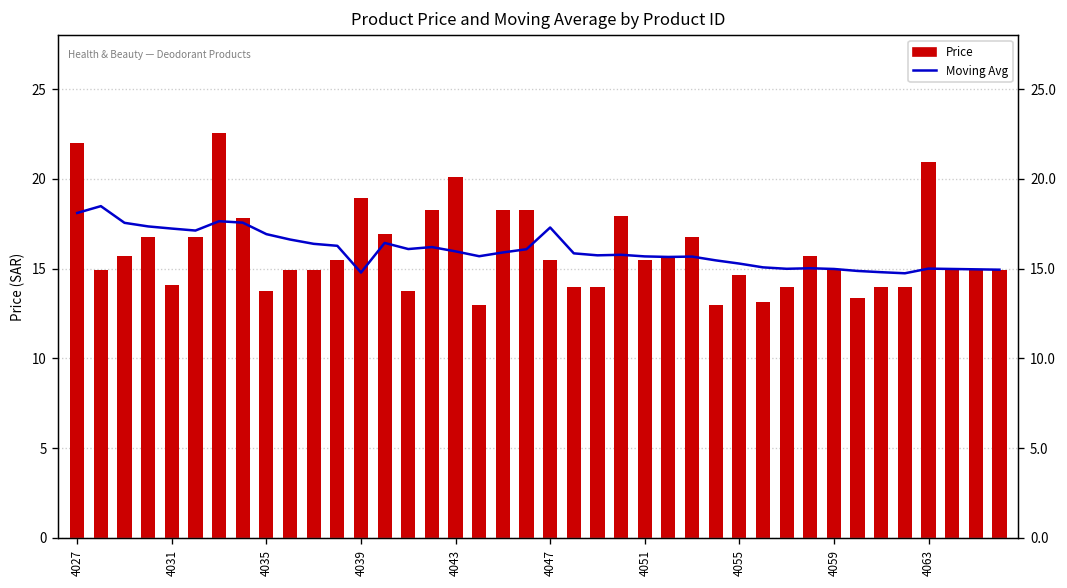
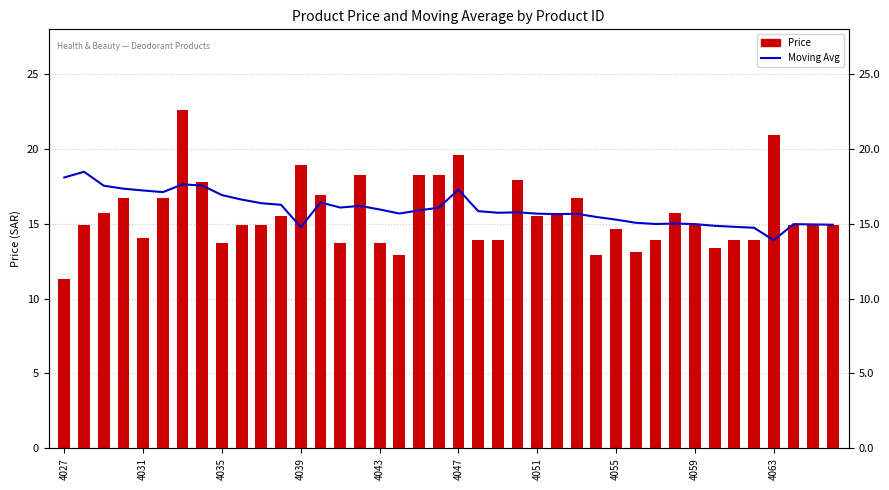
Price, 4027: 22.0 -> 11.3
Price, 4043: 20.1 -> 13.8
Price, 4047: 15.5 -> 19.6
Moving Avg, 4063: 15.0 -> 13.9
